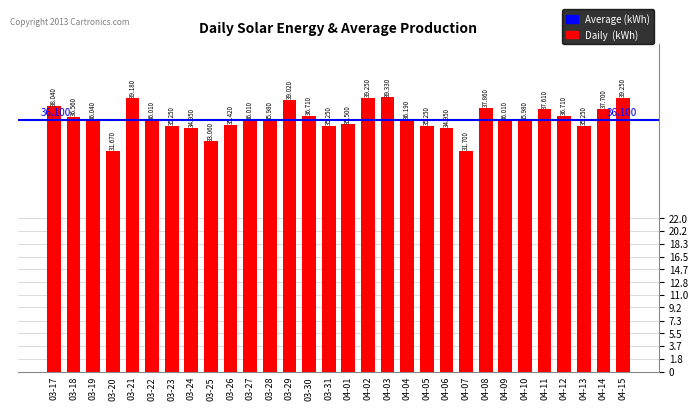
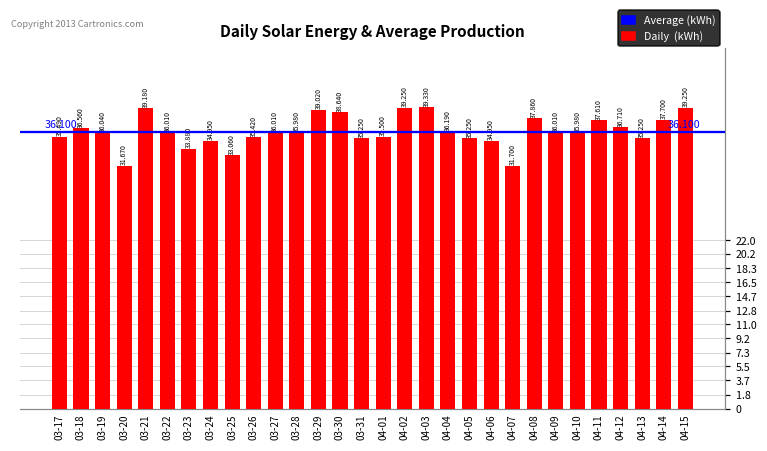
03-17: 38.040 -> 35.490
03-23: 35.250 -> 33.880
03-30: 36.710 -> 38.640
